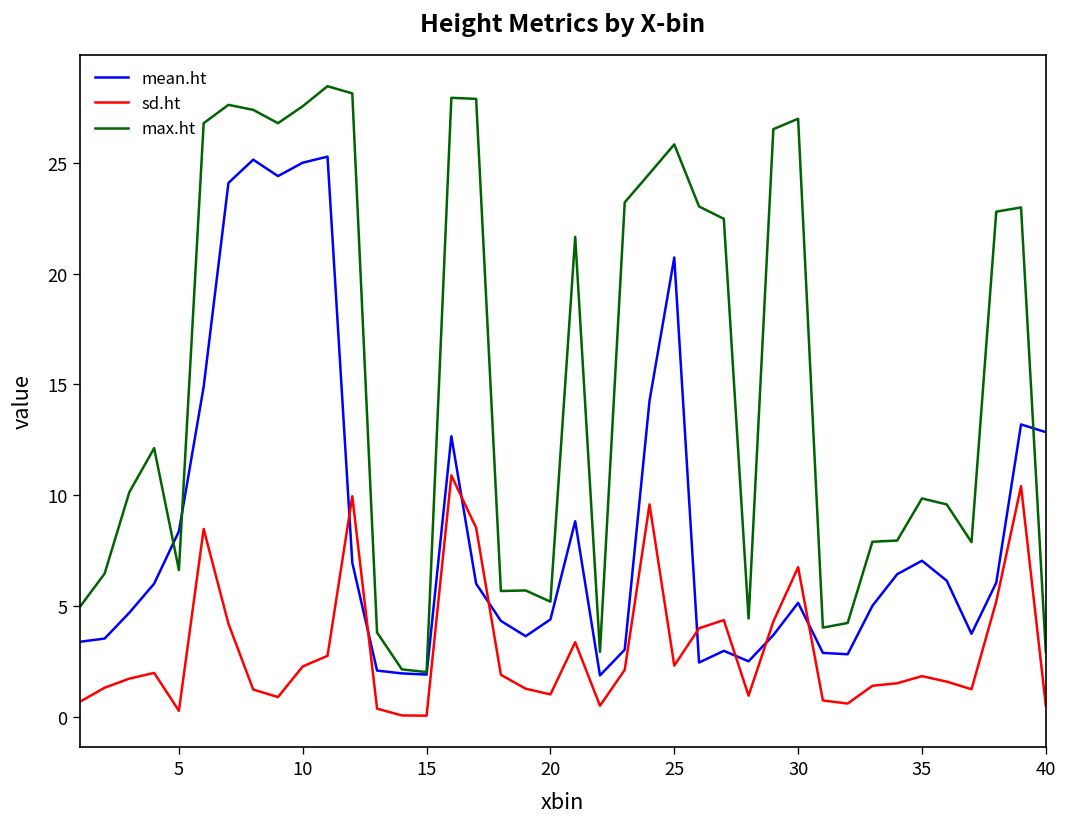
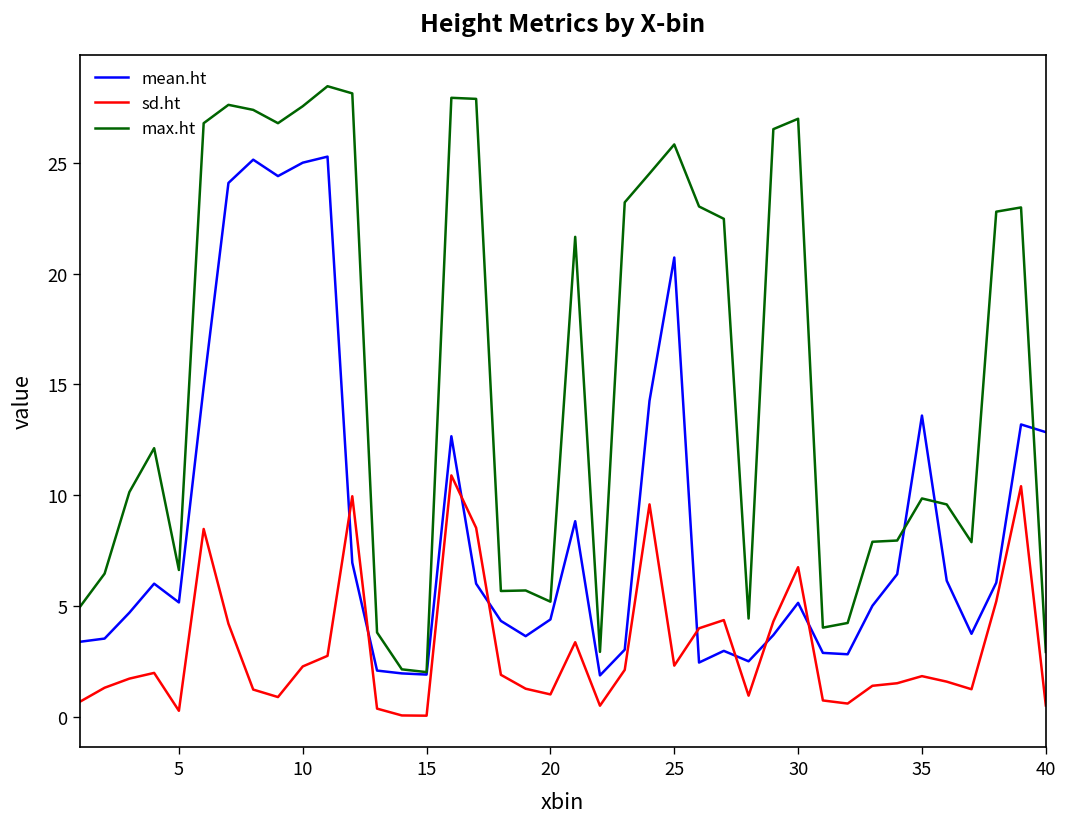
mean.ht, 5: 8.4 -> 5.2
mean.ht, 35: 7.0 -> 13.6
